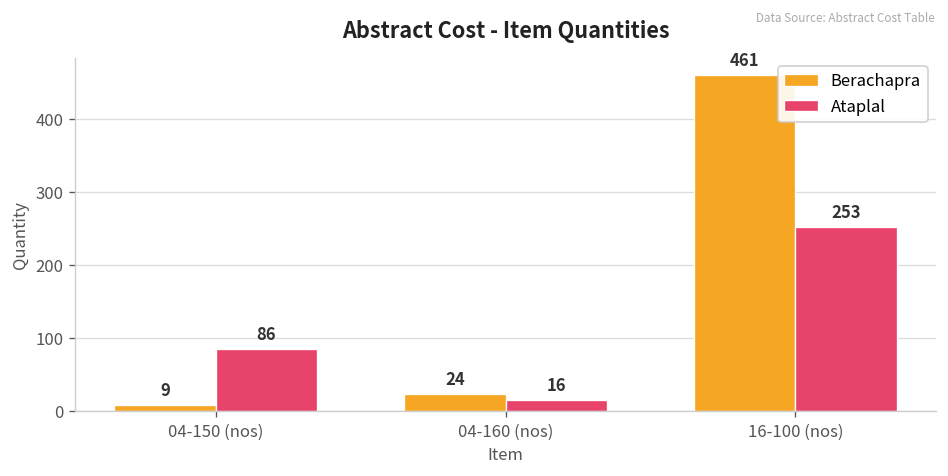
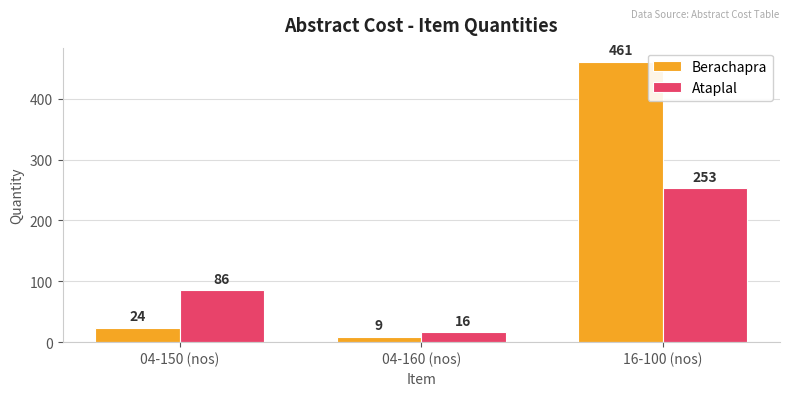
Berachapra, 04-150 (nos): 9 -> 24
Berachapra, 04-160 (nos): 24 -> 9
